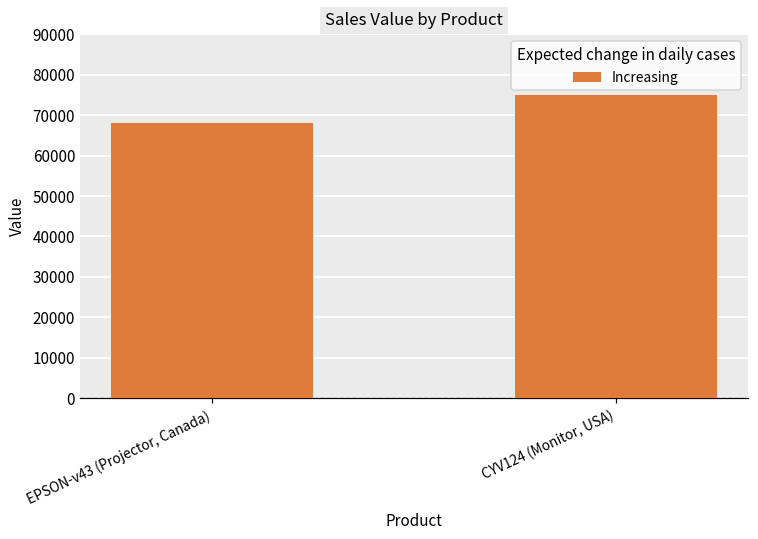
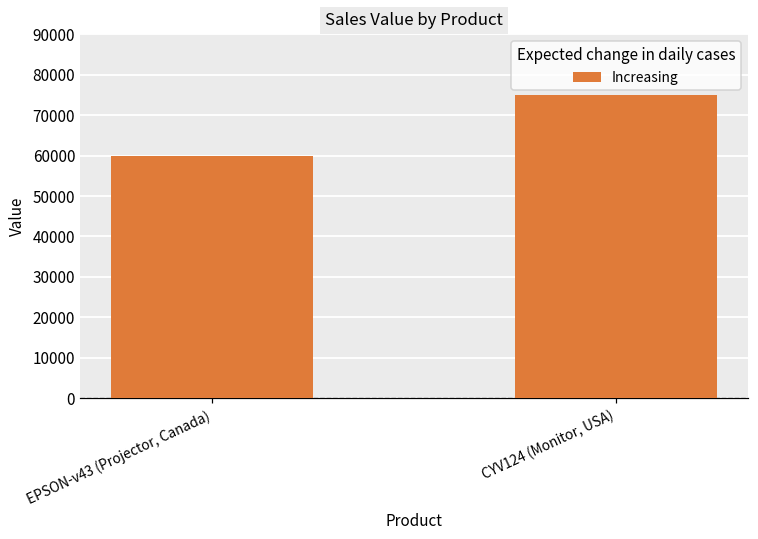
EPSON-v43 (Projector, Canada): 68000 -> 60000
